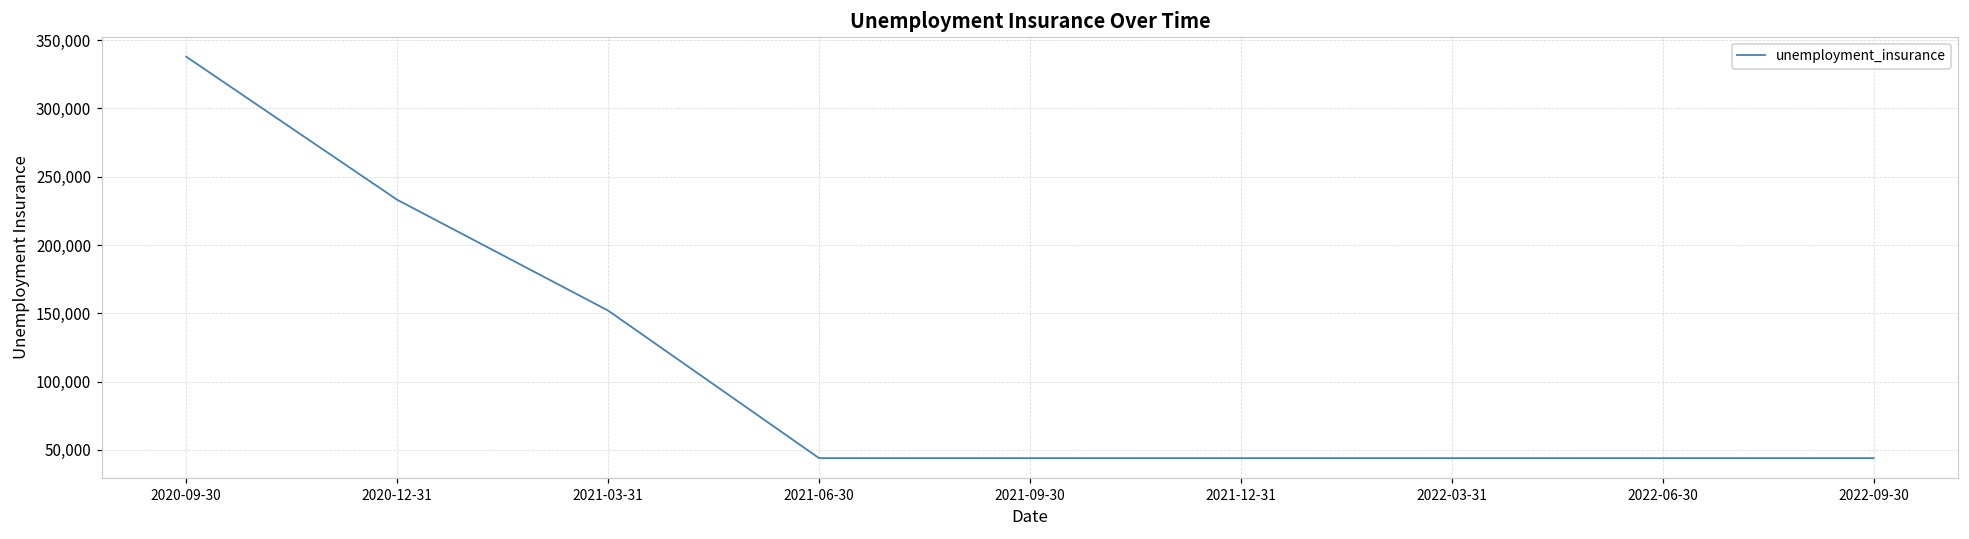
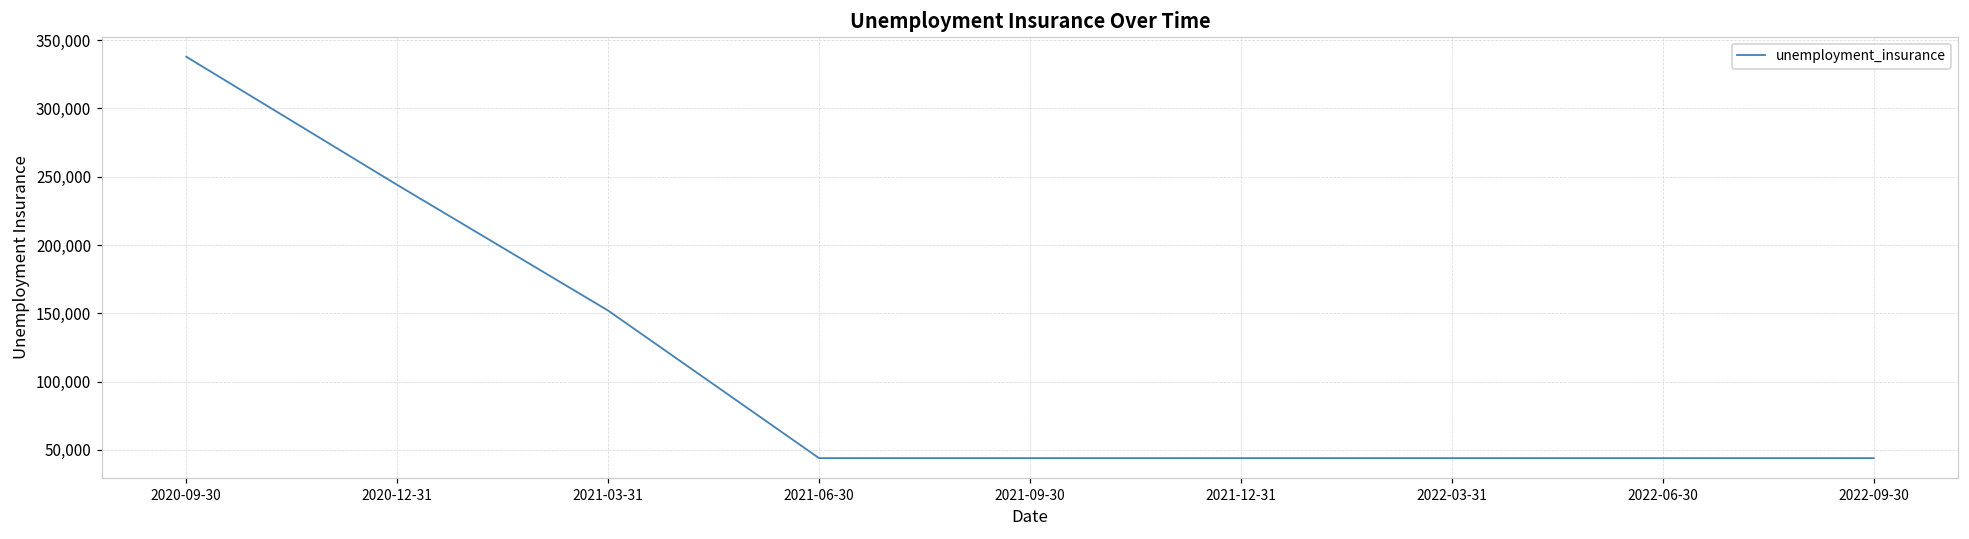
2020-12-31: 233,000 -> 244,000
